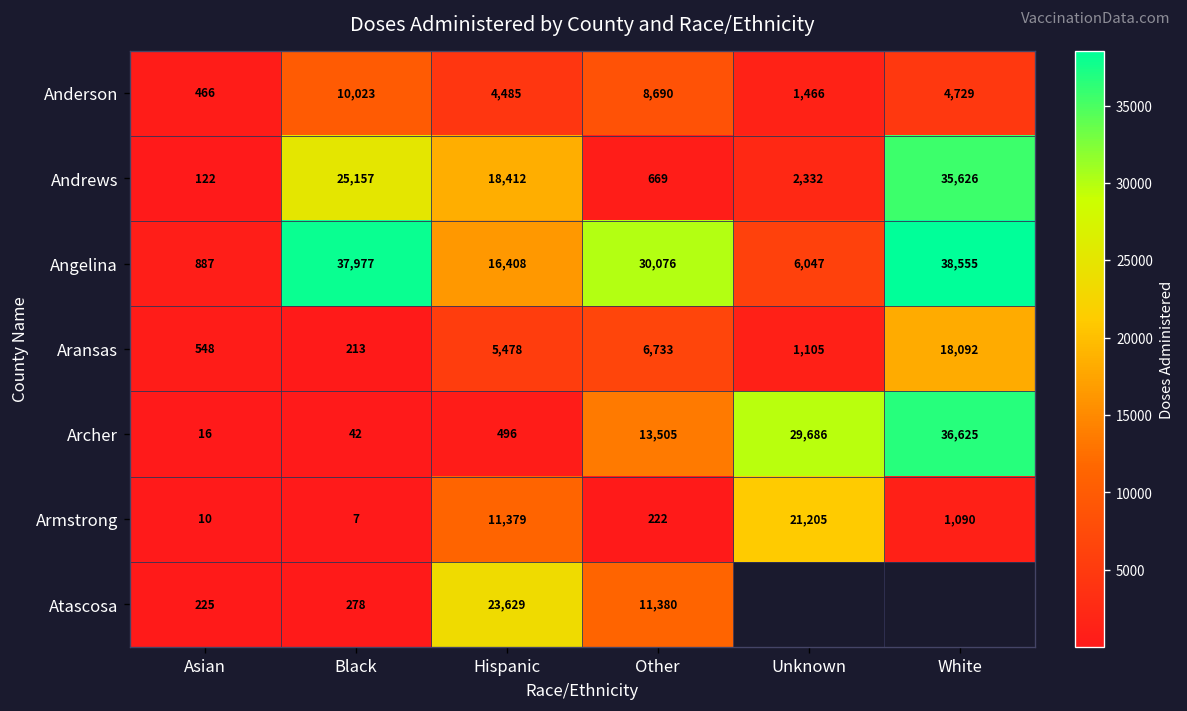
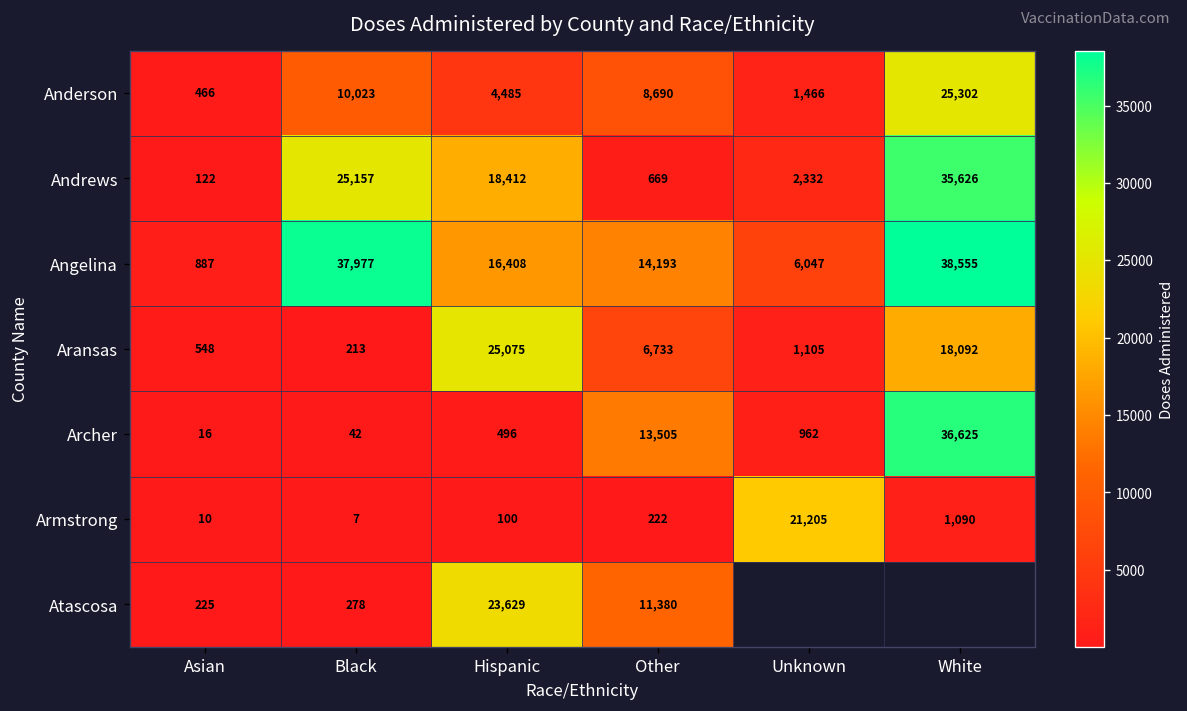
Anderson, White: 4,729 -> 25,302
Angelina, Other: 30,076 -> 14,193
Aransas, Hispanic: 5,478 -> 25,075
Archer, Unknown: 29,686 -> 962
Armstrong, Hispanic: 11,379 -> 100
